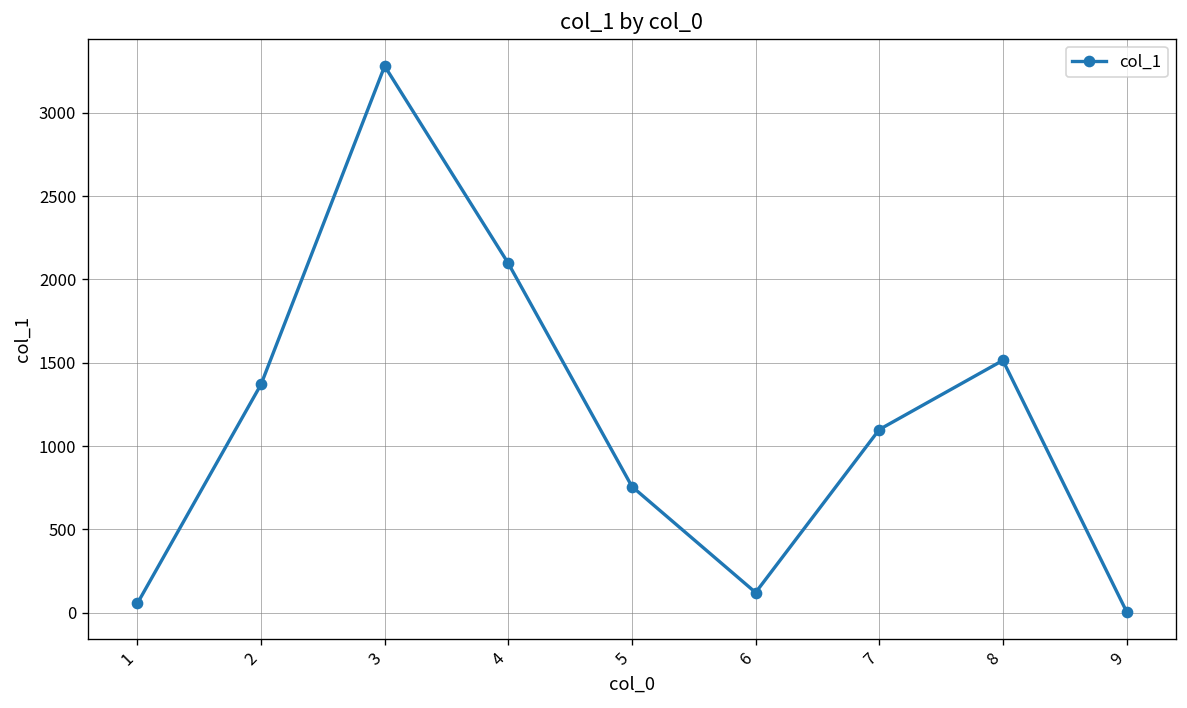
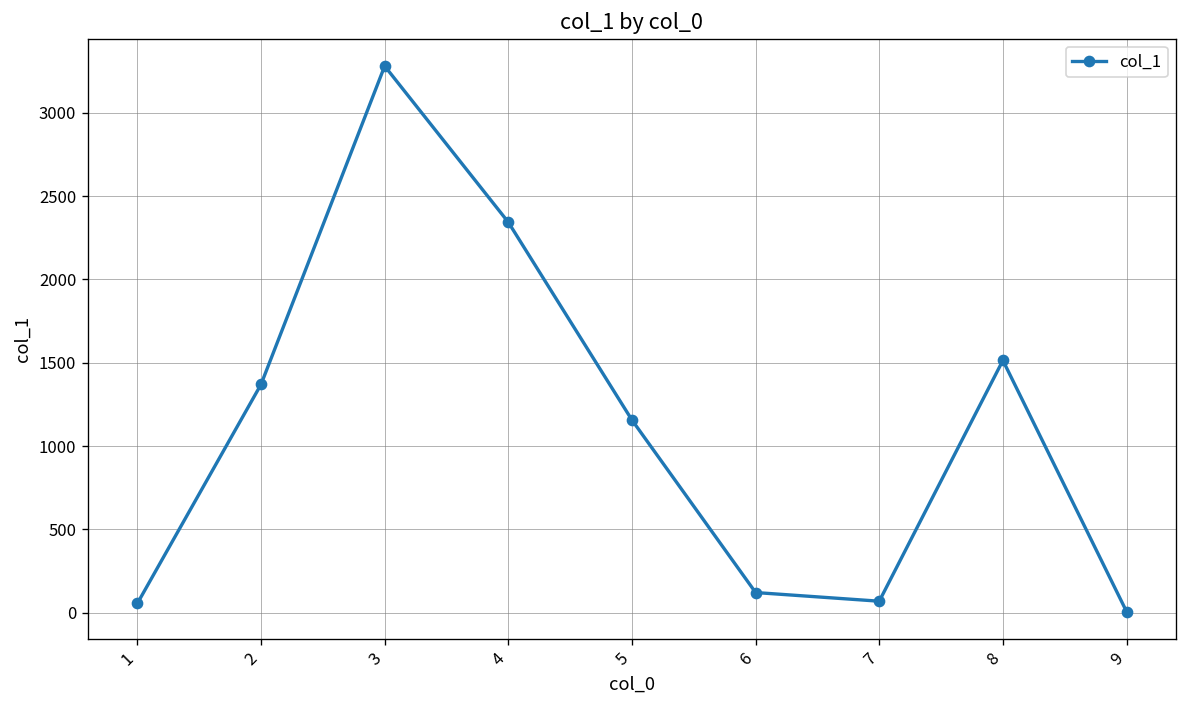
4: 2100 -> 2340
5: 760 -> 1160
7: 1100 -> 70
